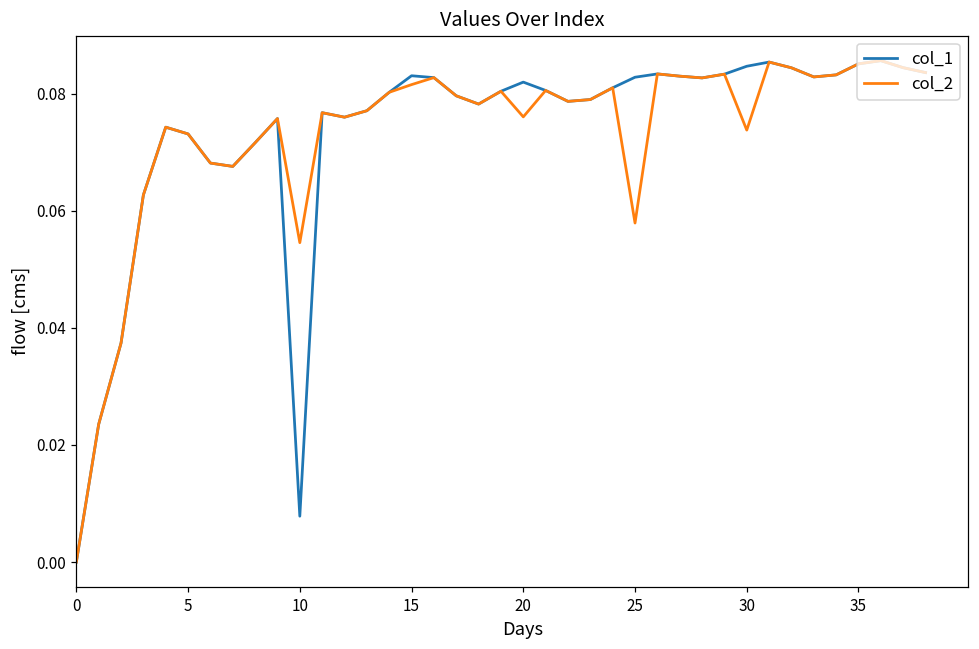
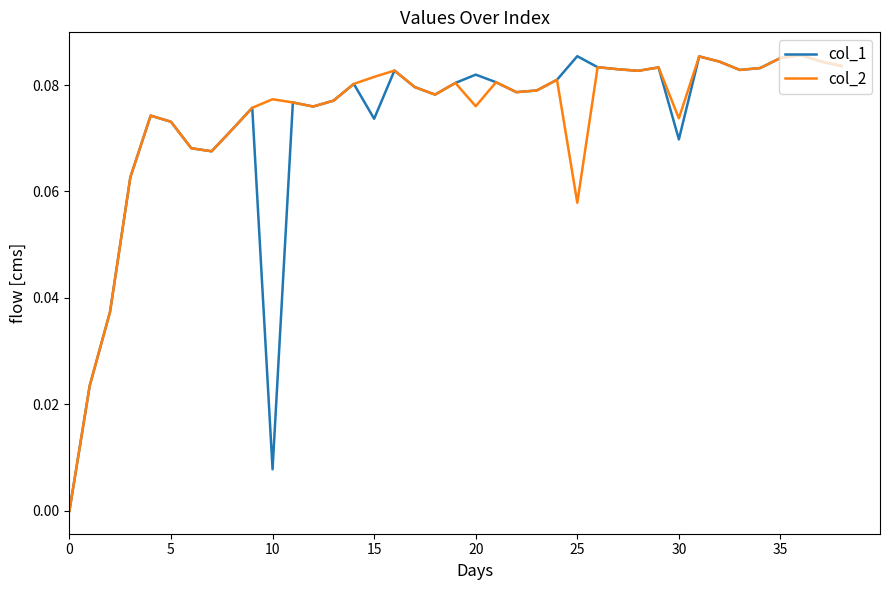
col_2, 10: 0.055 -> 0.077
col_1, 15: 0.083 -> 0.074
col_1, 25: 0.083 -> 0.085
col_1, 30: 0.085 -> 0.070
